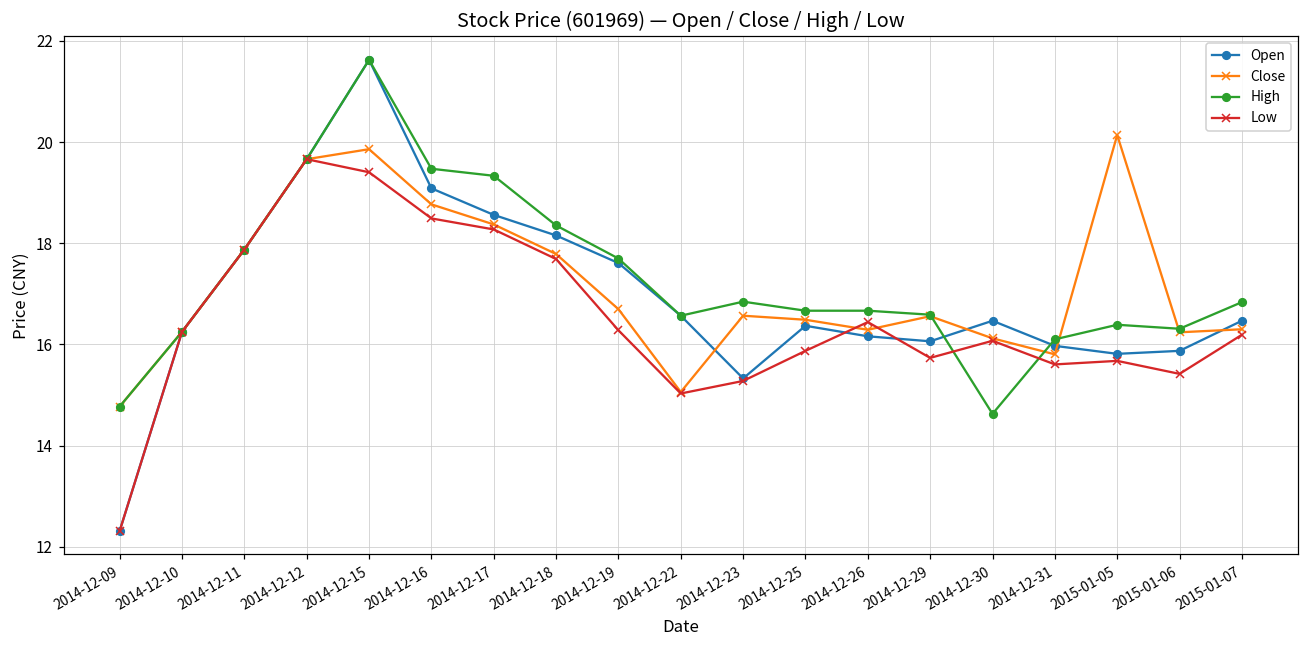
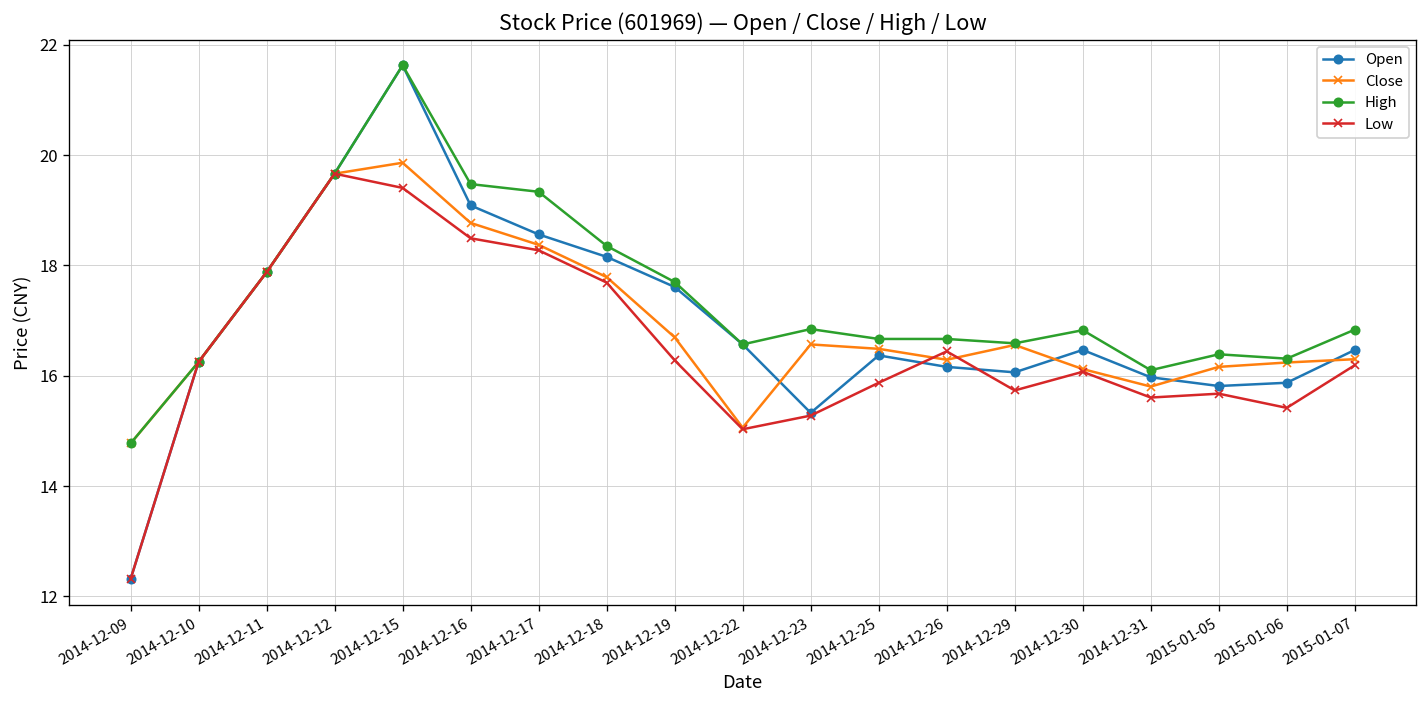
High, 2014-12-30: 14.6 -> 16.8
Close, 2015-01-05: 20.1 -> 16.2
